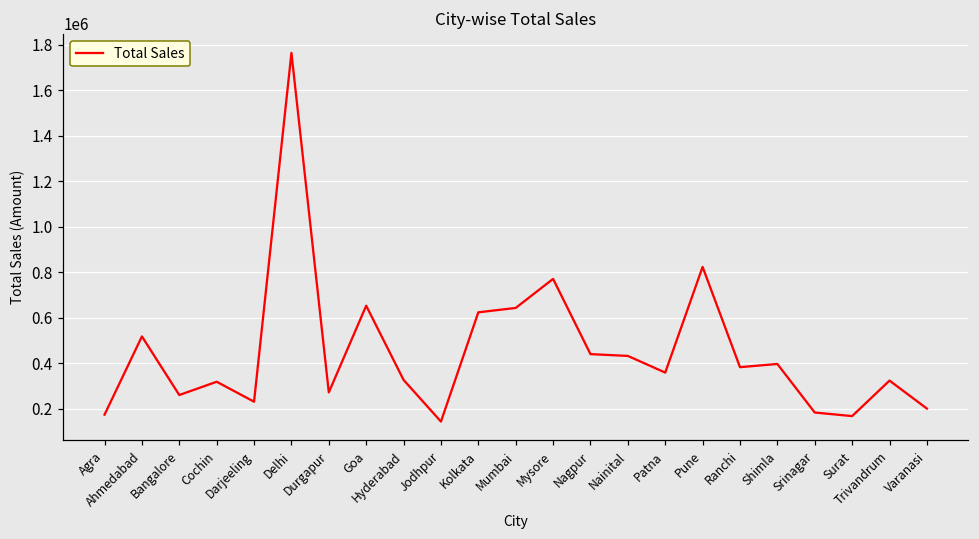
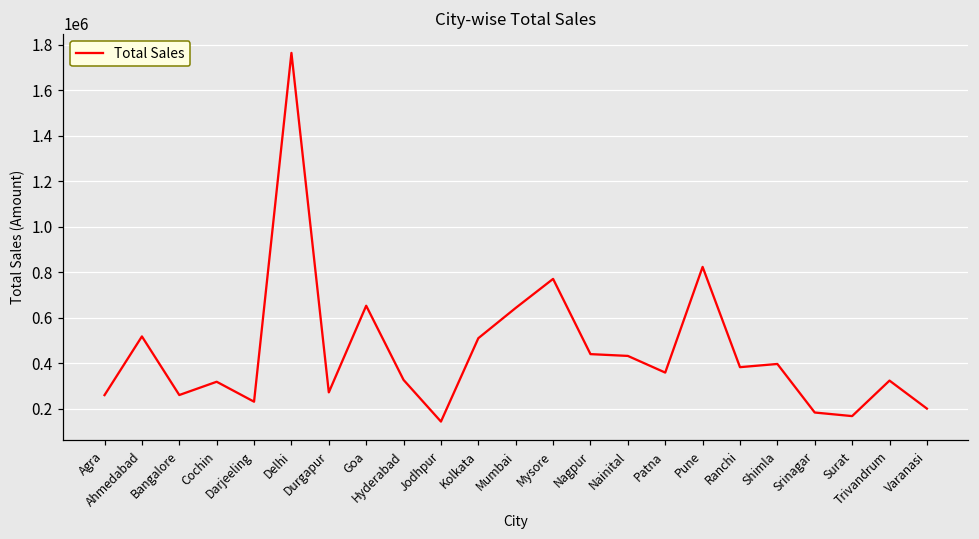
Agra: 170000 -> 260000
Kolkata: 620000 -> 510000
